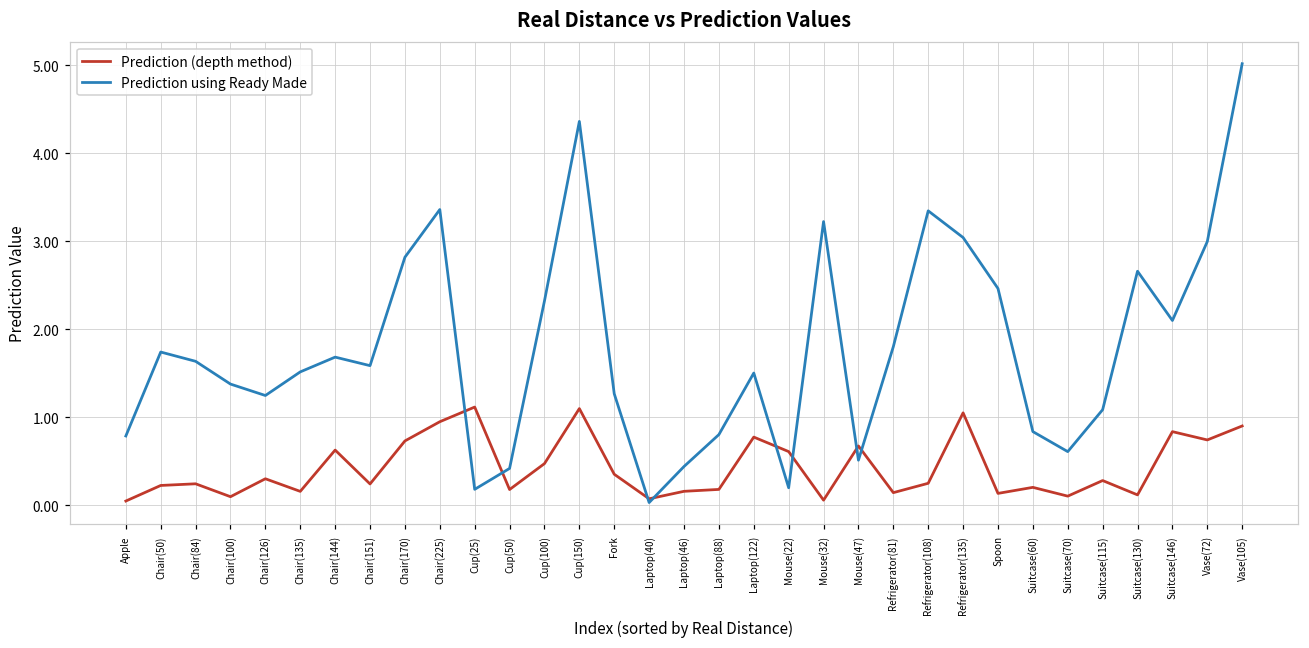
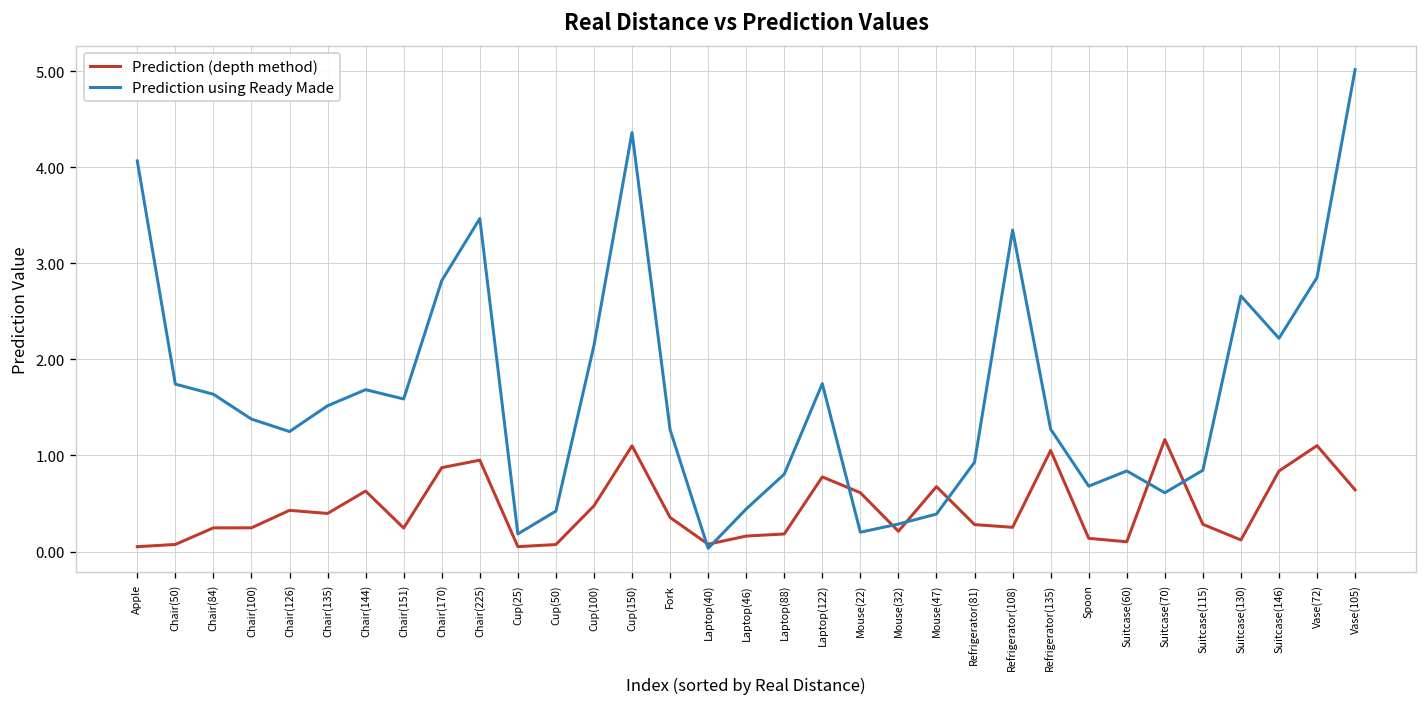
Prediction using Ready Made, Apple: 0.8 -> 4.1
Prediction (depth method), Chair(50): 0.2 -> 0.1
Prediction (depth method), Chair(100): 0.1 -> 0.2
Prediction (depth method), Chair(126): 0.3 -> 0.4
Prediction (depth method), Chair(135): 0.2 -> 0.4
Prediction (depth method), Chair(170): 0.7 -> 0.9
Prediction using Ready Made, Chair(225): 3.4 -> 3.5
Prediction (depth method), Cup(25): 1.1 -> 0.1
Prediction (depth method), Cup(50): 0.2 -> 0.1
Prediction using Ready Made, Cup(100): 2.3 -> 2.1
Prediction using Ready Made, Laptop(122): 1.5 -> 1.7
Prediction (depth method), Mouse(32): 0.1 -> 0.2
Prediction using Ready Made, Mouse(32): 3.2 -> 0.3
Prediction using Ready Made, Mouse(47): 0.5 -> 0.4
Prediction (depth method), Refrigerator(81): 0.1 -> 0.3
Prediction using Ready Made, Refrigerator(81): 1.8 -> 0.9
Prediction using Ready Made, Refrigerator(135): 3.0 -> 1.3
Prediction using Ready Made, Spoon: 2.5 -> 0.7
Prediction (depth method), Suitcase(60): 0.2 -> 0.1
Prediction (depth method), Suitcase(70): 0.1 -> 1.2
Prediction using Ready Made, Suitcase(115): 1.1 -> 0.8
Prediction using Ready Made, Suitcase(146): 2.1 -> 2.2
Prediction (depth method), Vase(72): 0.7 -> 1.1
Prediction using Ready Made, Vase(72): 3.0 -> 2.9
Prediction (depth method), Vase(105): 0.9 -> 0.6
